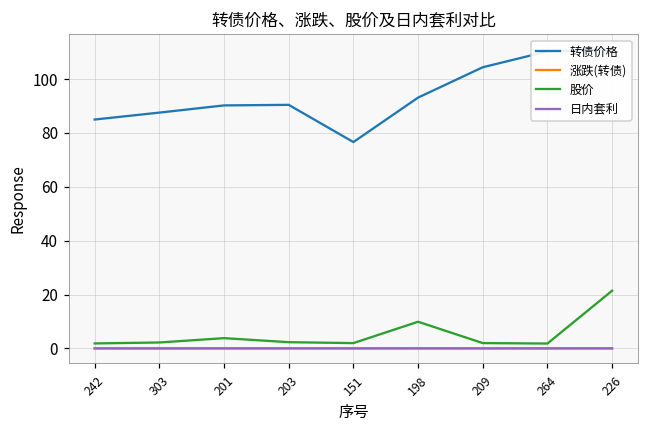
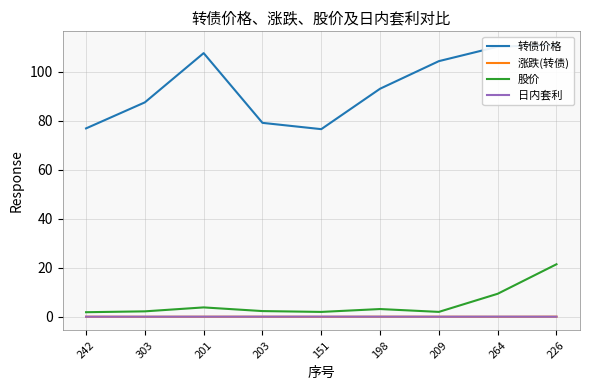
转债价格, 242: 85 -> 77
转债价格, 201: 90 -> 108
转债价格, 203: 90 -> 79
股价, 198: 10 -> 3
股价, 264: 2 -> 9
